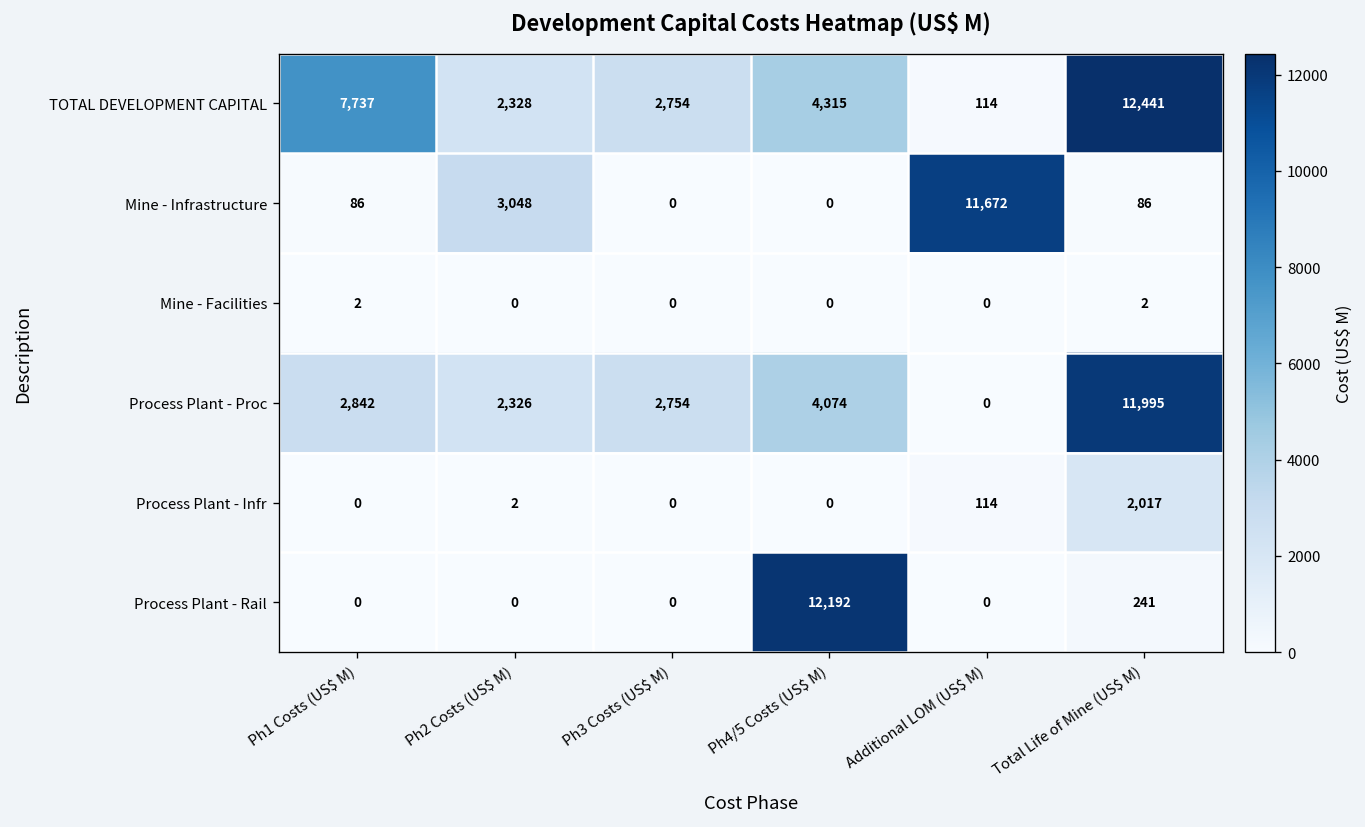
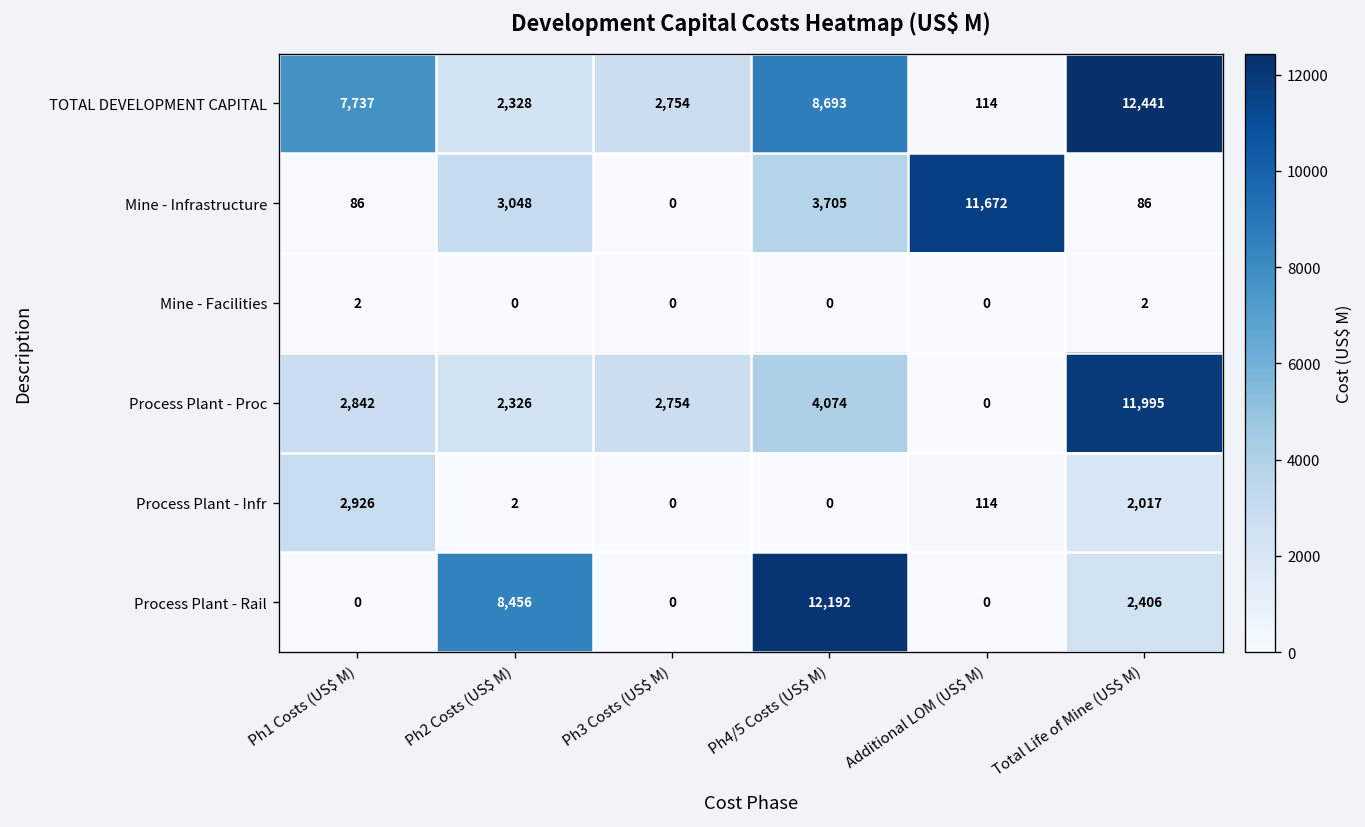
TOTAL DEVELOPMENT CAPITAL, Ph4/5 Costs (US$ M): 4,315 -> 8,693
Mine - Infrastructure, Ph4/5 Costs (US$ M): 0 -> 3,705
Process Plant - Infr, Ph1 Costs (US$ M): 0 -> 2,926
Process Plant - Rail, Ph2 Costs (US$ M): 0 -> 8,456
Process Plant - Rail, Total Life of Mine (US$ M): 241 -> 2,406
